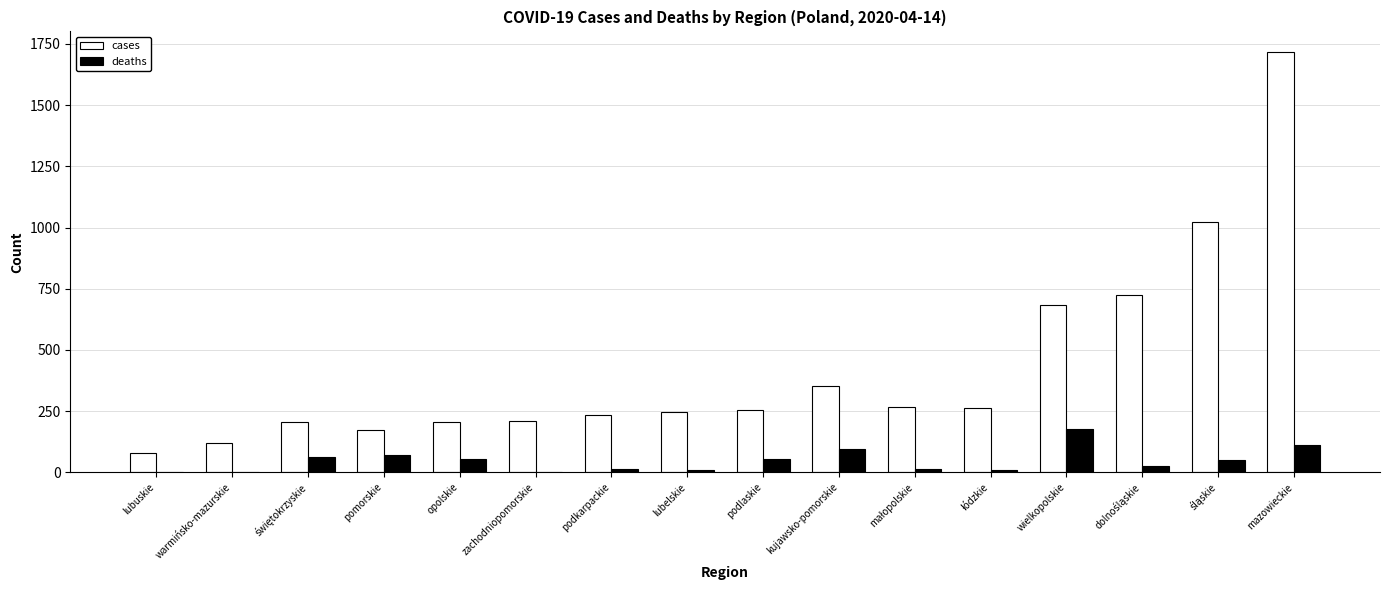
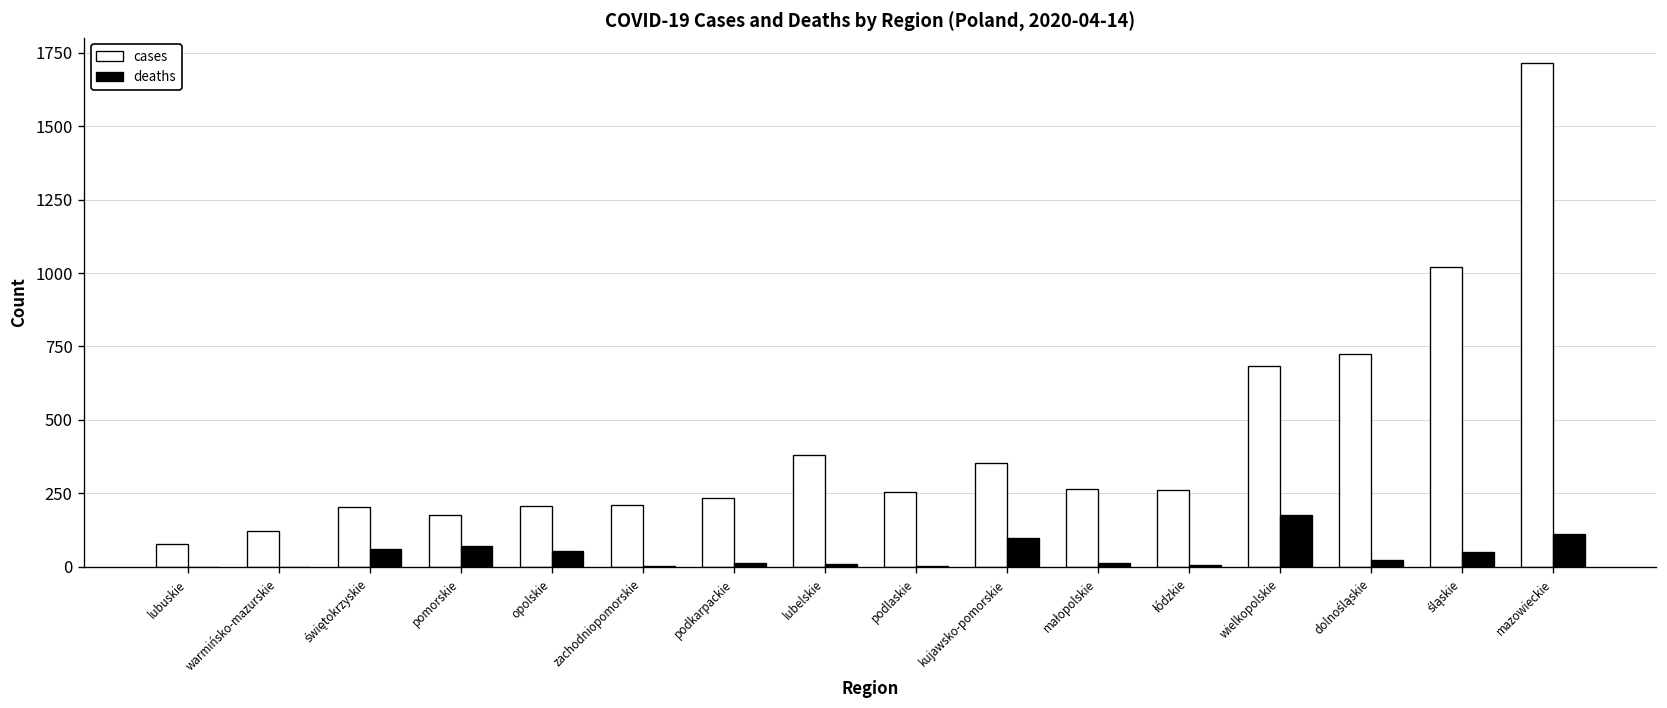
cases, lubelskie: 250 -> 380
deaths, podlaskie: 60 -> 0
